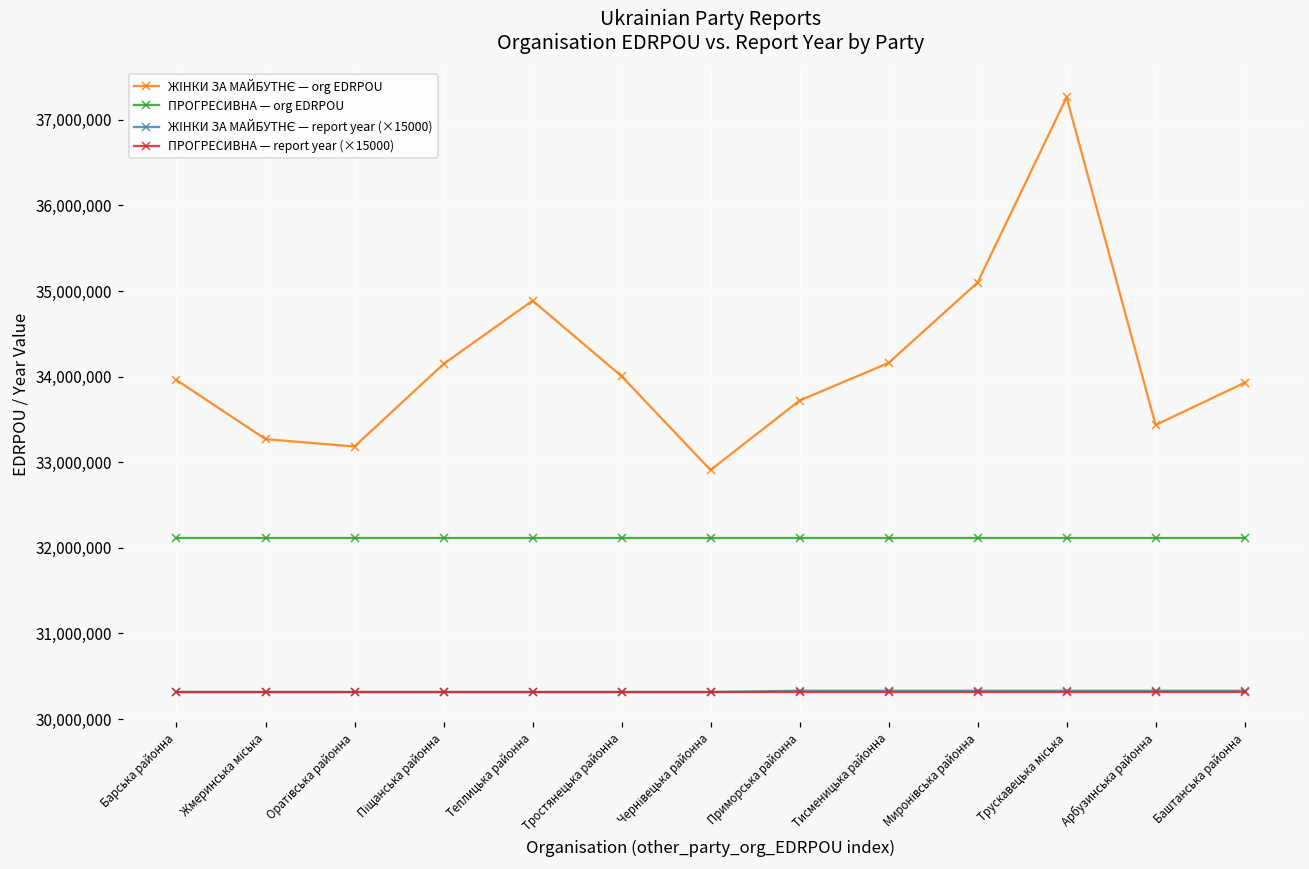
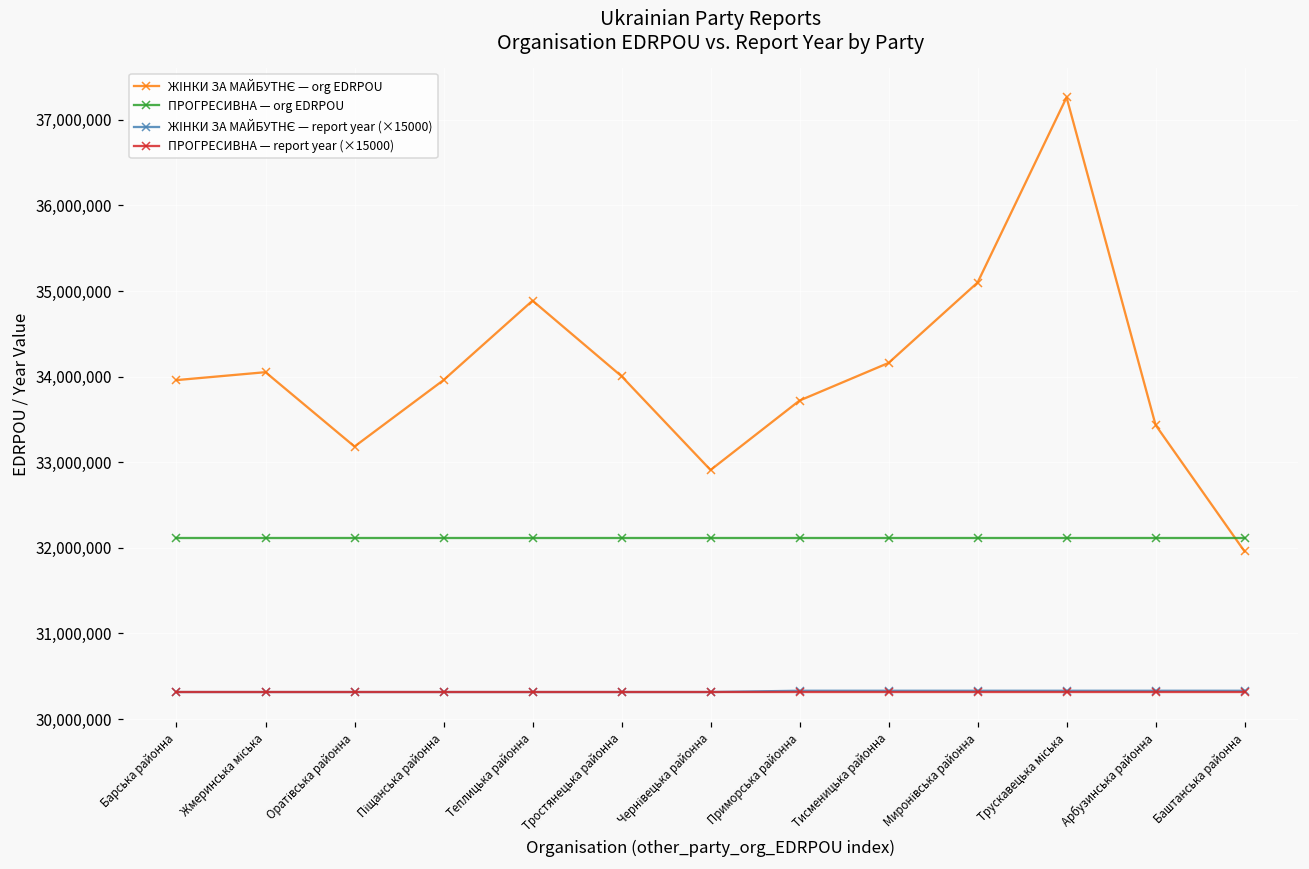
ЖІНКИ ЗА МАЙБУТНЄ — org EDRPOU, Жмеринська міська: 33,300,000 -> 34,100,000
ЖІНКИ ЗА МАЙБУТНЄ — org EDRPOU, Піщанська районна: 34,100,000 -> 34,000,000
ЖІНКИ ЗА МАЙБУТНЄ — org EDRPOU, Баштанська районна: 33,900,000 -> 32,000,000
